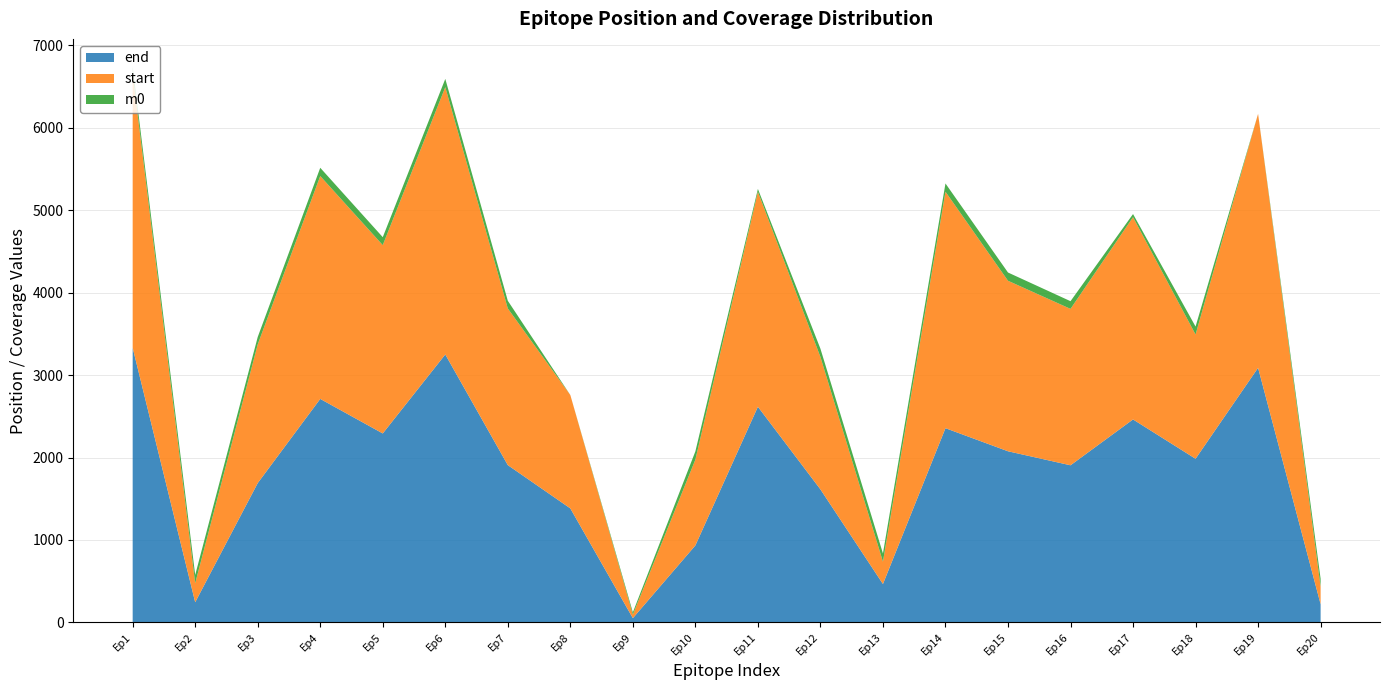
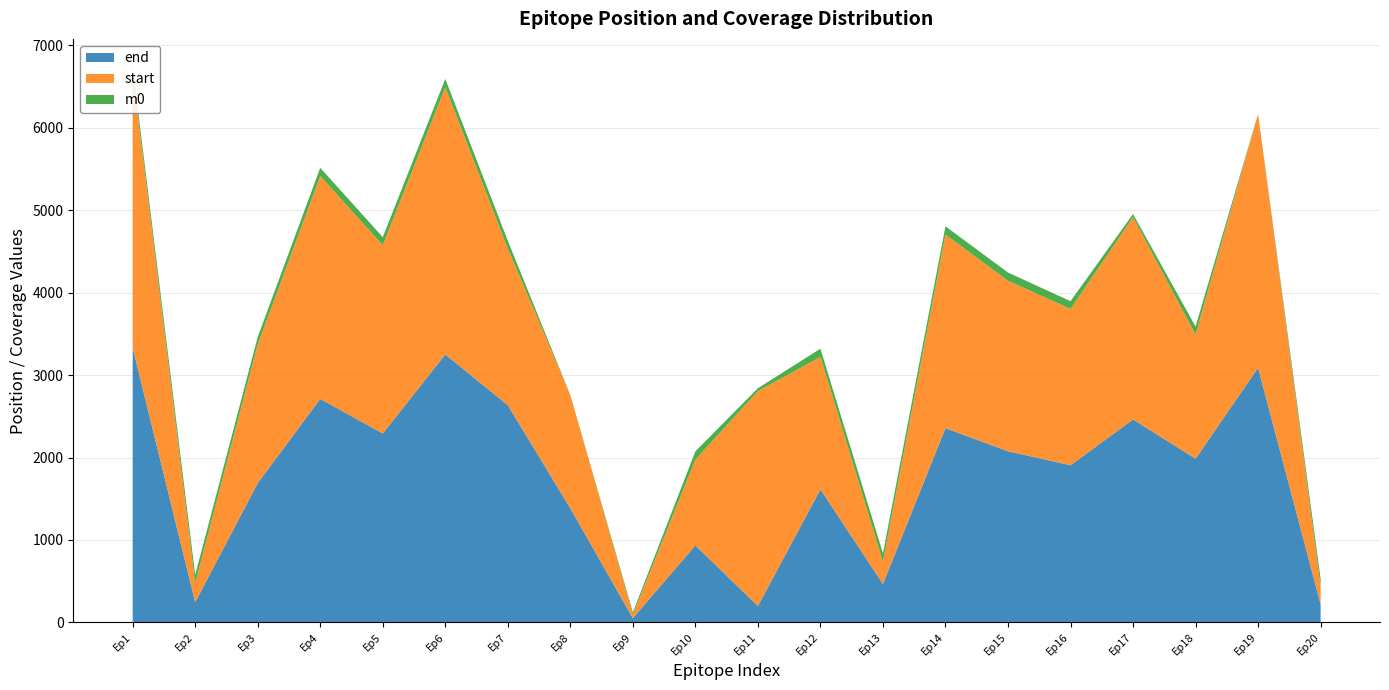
end, Ep7: 1900 -> 2600
end, Ep11: 2600 -> 200
start, Ep14: 2900 -> 2300
